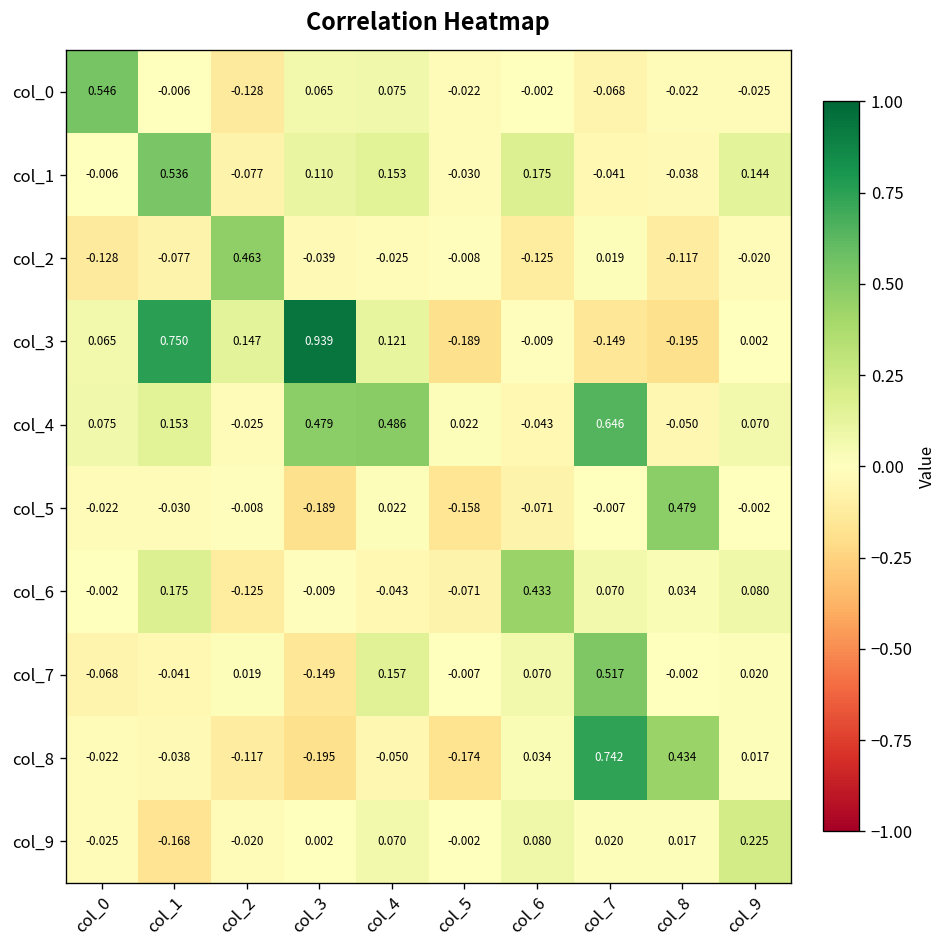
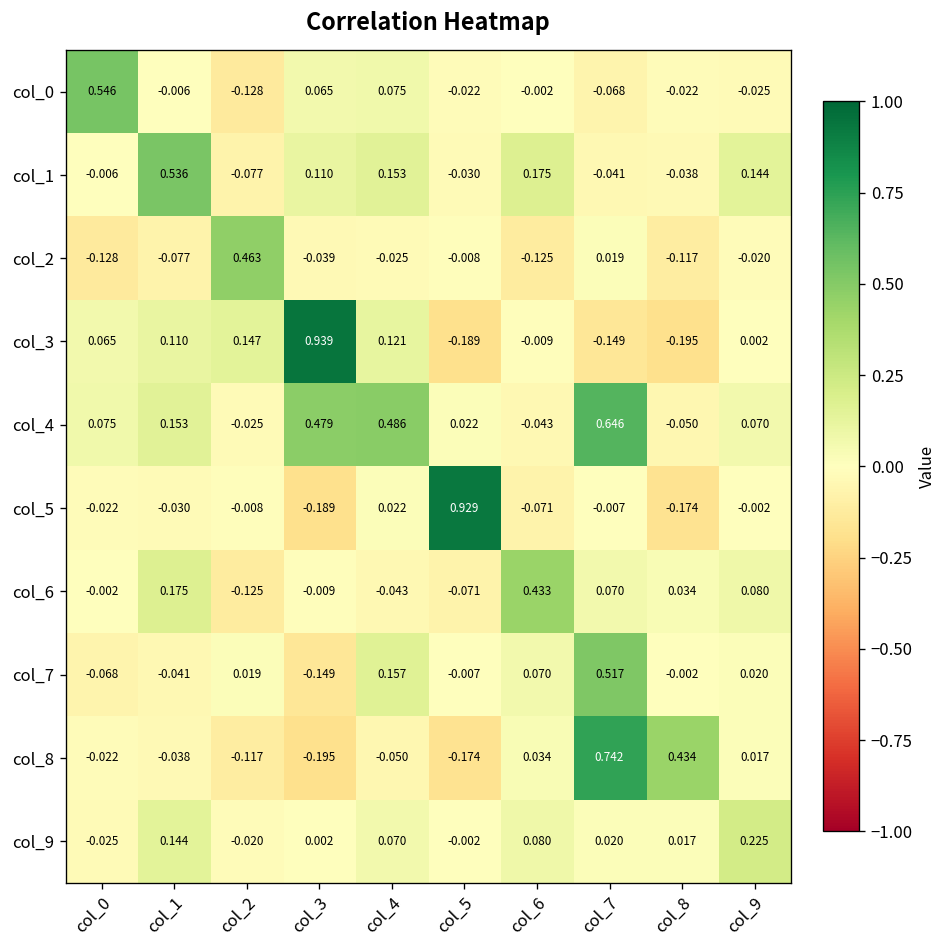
col_3, col_1: 0.750 -> 0.110
col_5, col_5: -0.158 -> 0.929
col_5, col_8: 0.479 -> -0.174
col_9, col_1: -0.168 -> 0.144
